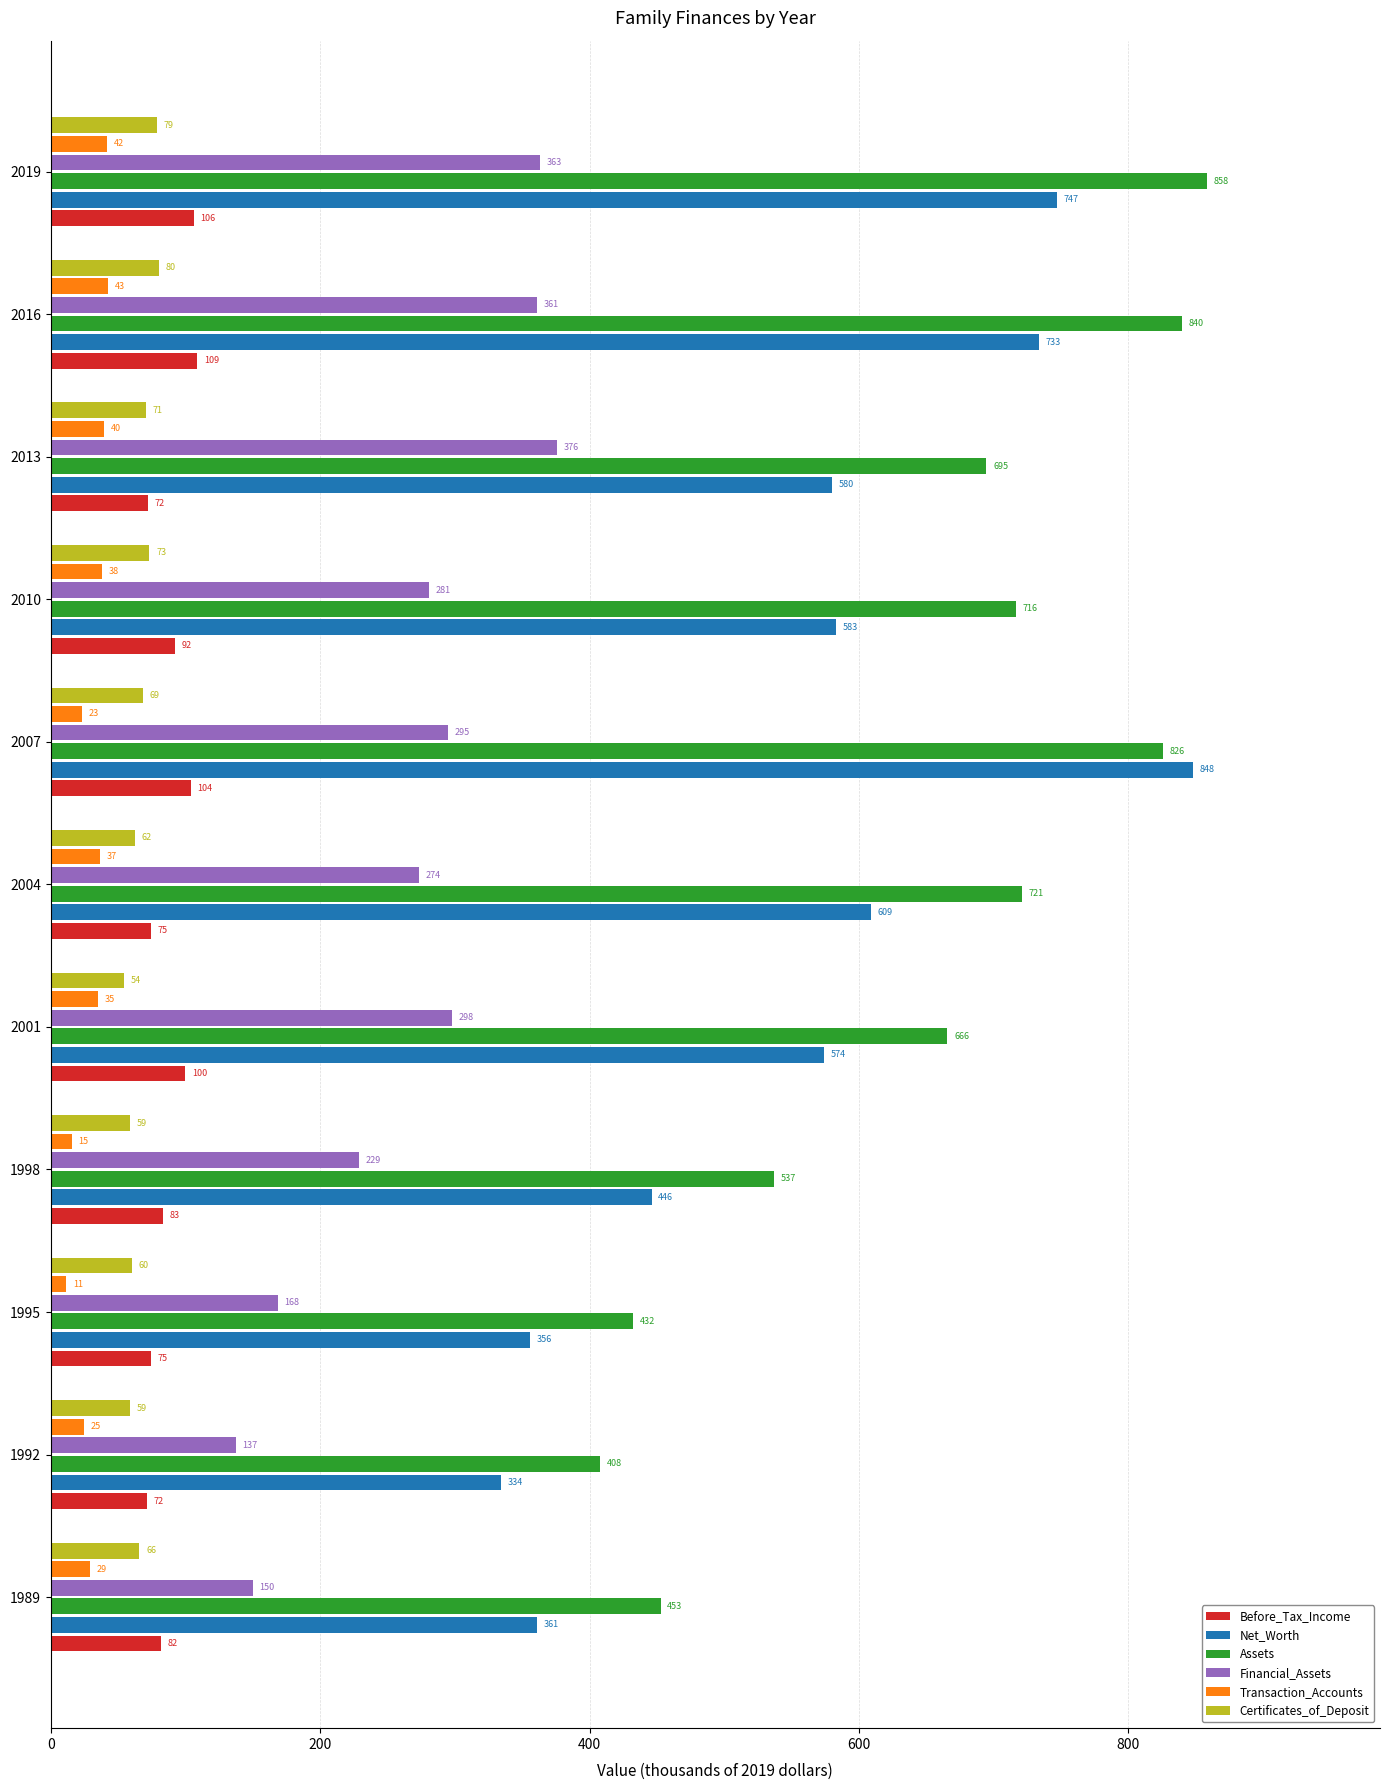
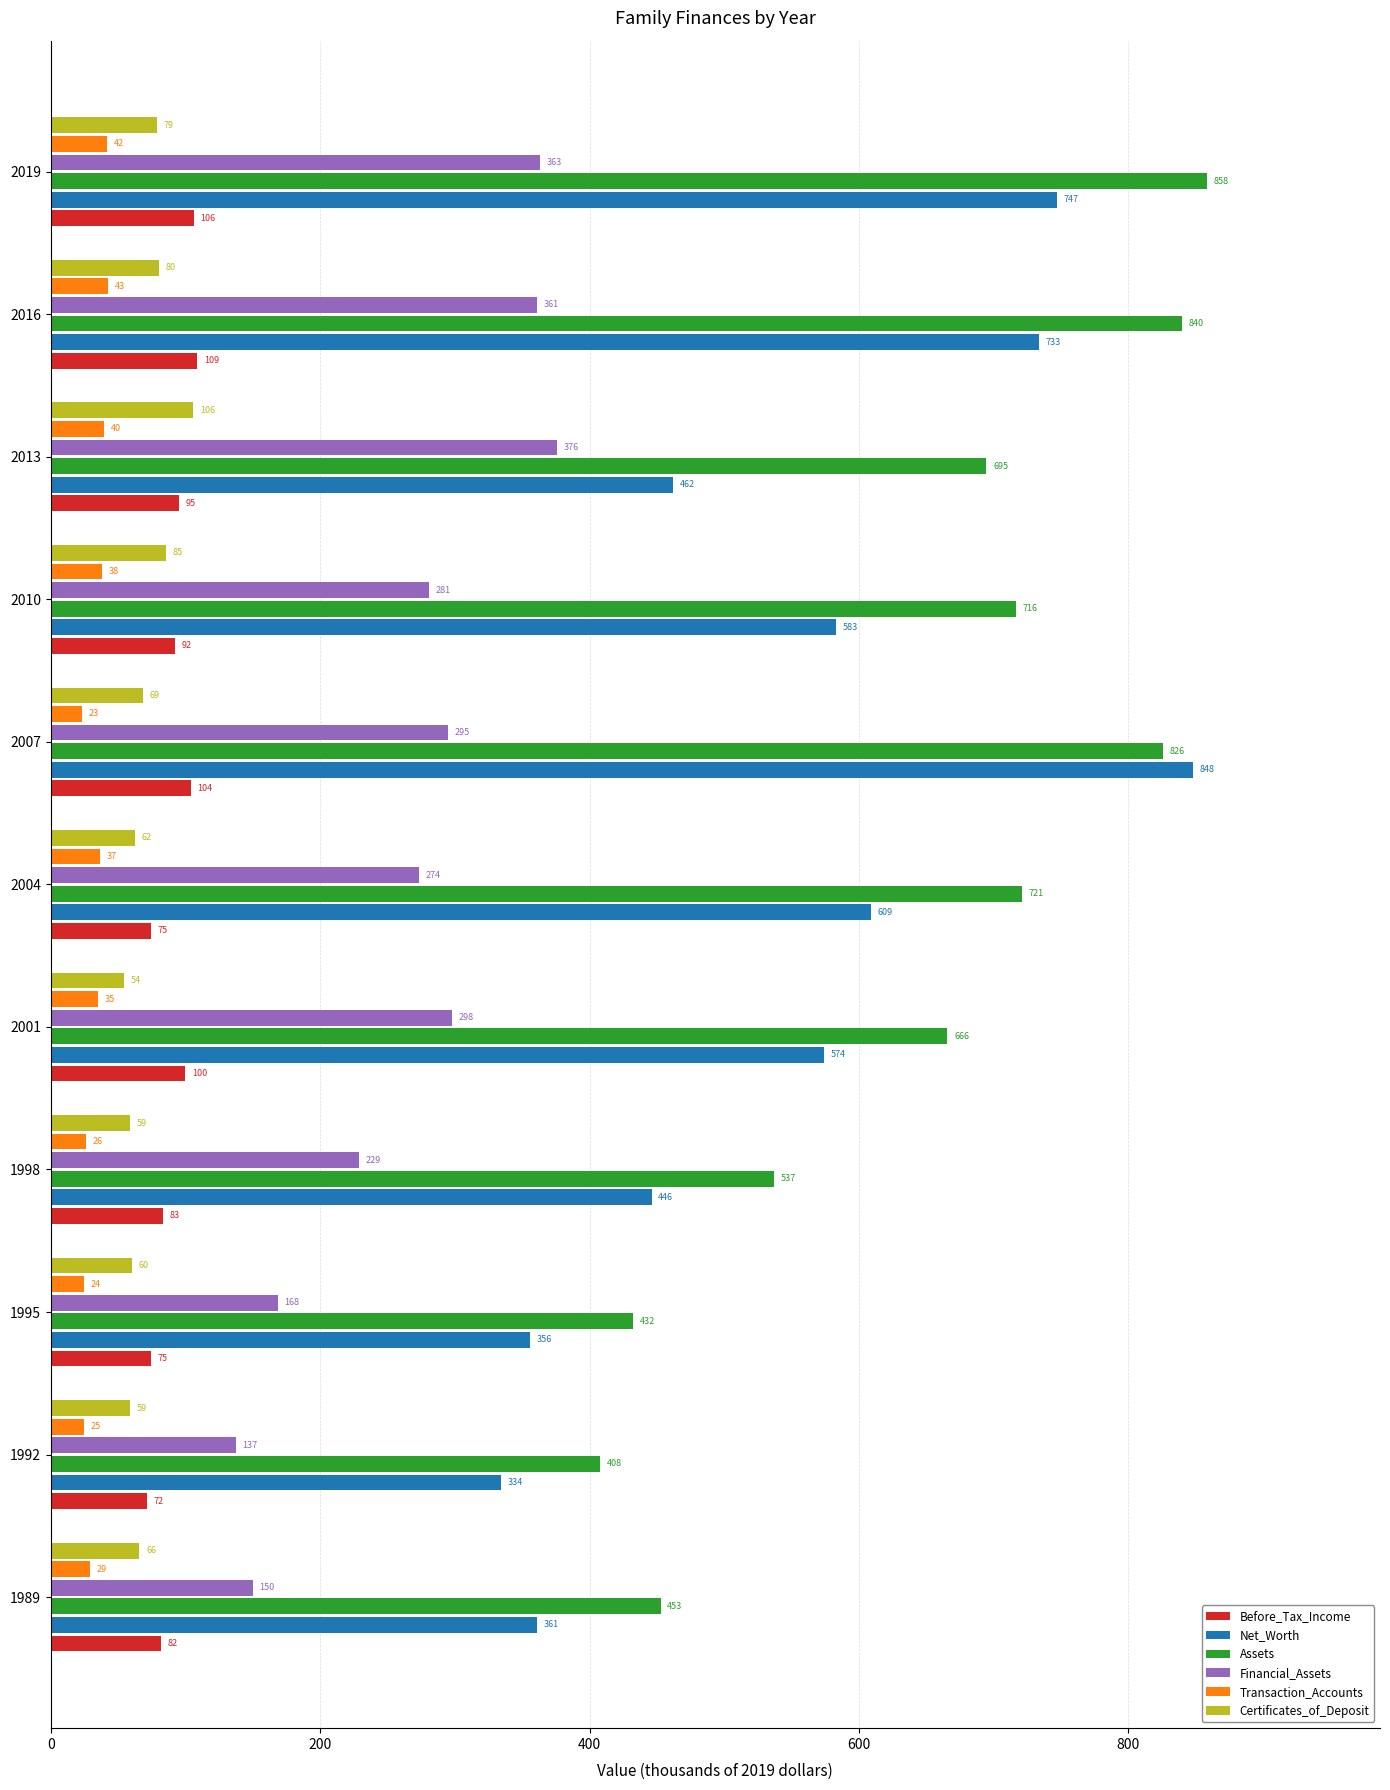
Certificates_of_Deposit, 2013: 71 -> 106
Net_Worth, 2013: 580 -> 462
Before_Tax_Income, 2013: 72 -> 95
Certificates_of_Deposit, 2010: 73 -> 85
Transaction_Accounts, 1998: 15 -> 26
Transaction_Accounts, 1995: 11 -> 24
